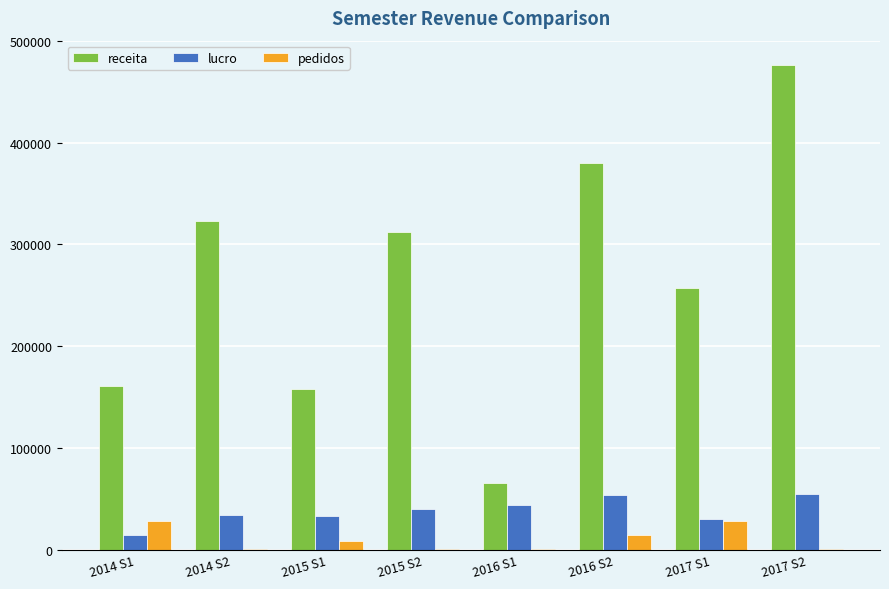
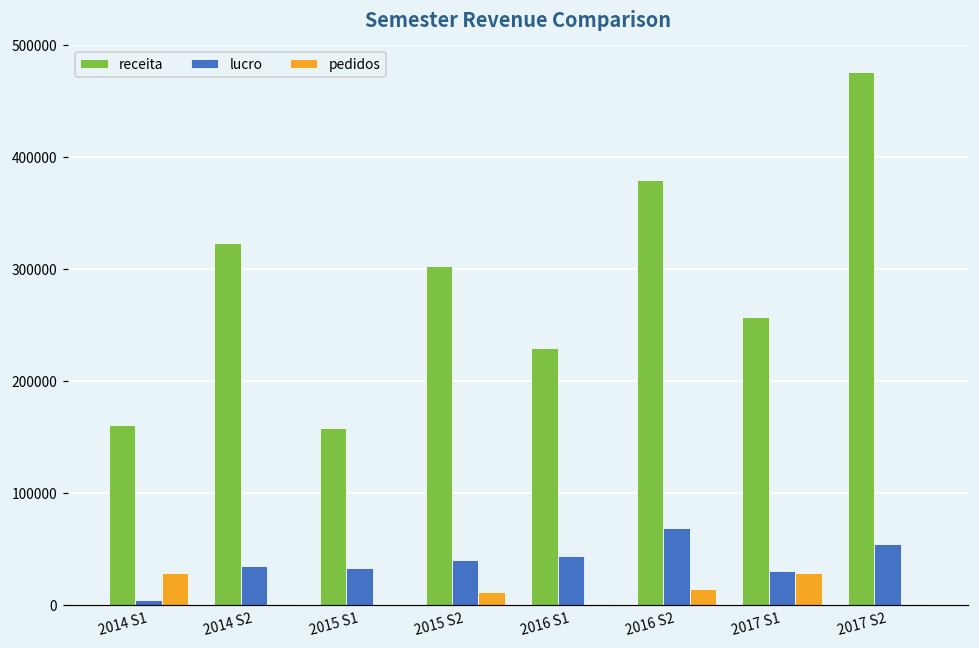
lucro, 2014 S1: 15000 -> 4000
pedidos, 2015 S1: 8000 -> 0
receita, 2015 S2: 313000 -> 303000
pedidos, 2015 S2: 1000 -> 12000
receita, 2016 S1: 66000 -> 229000
lucro, 2016 S2: 54000 -> 69000
